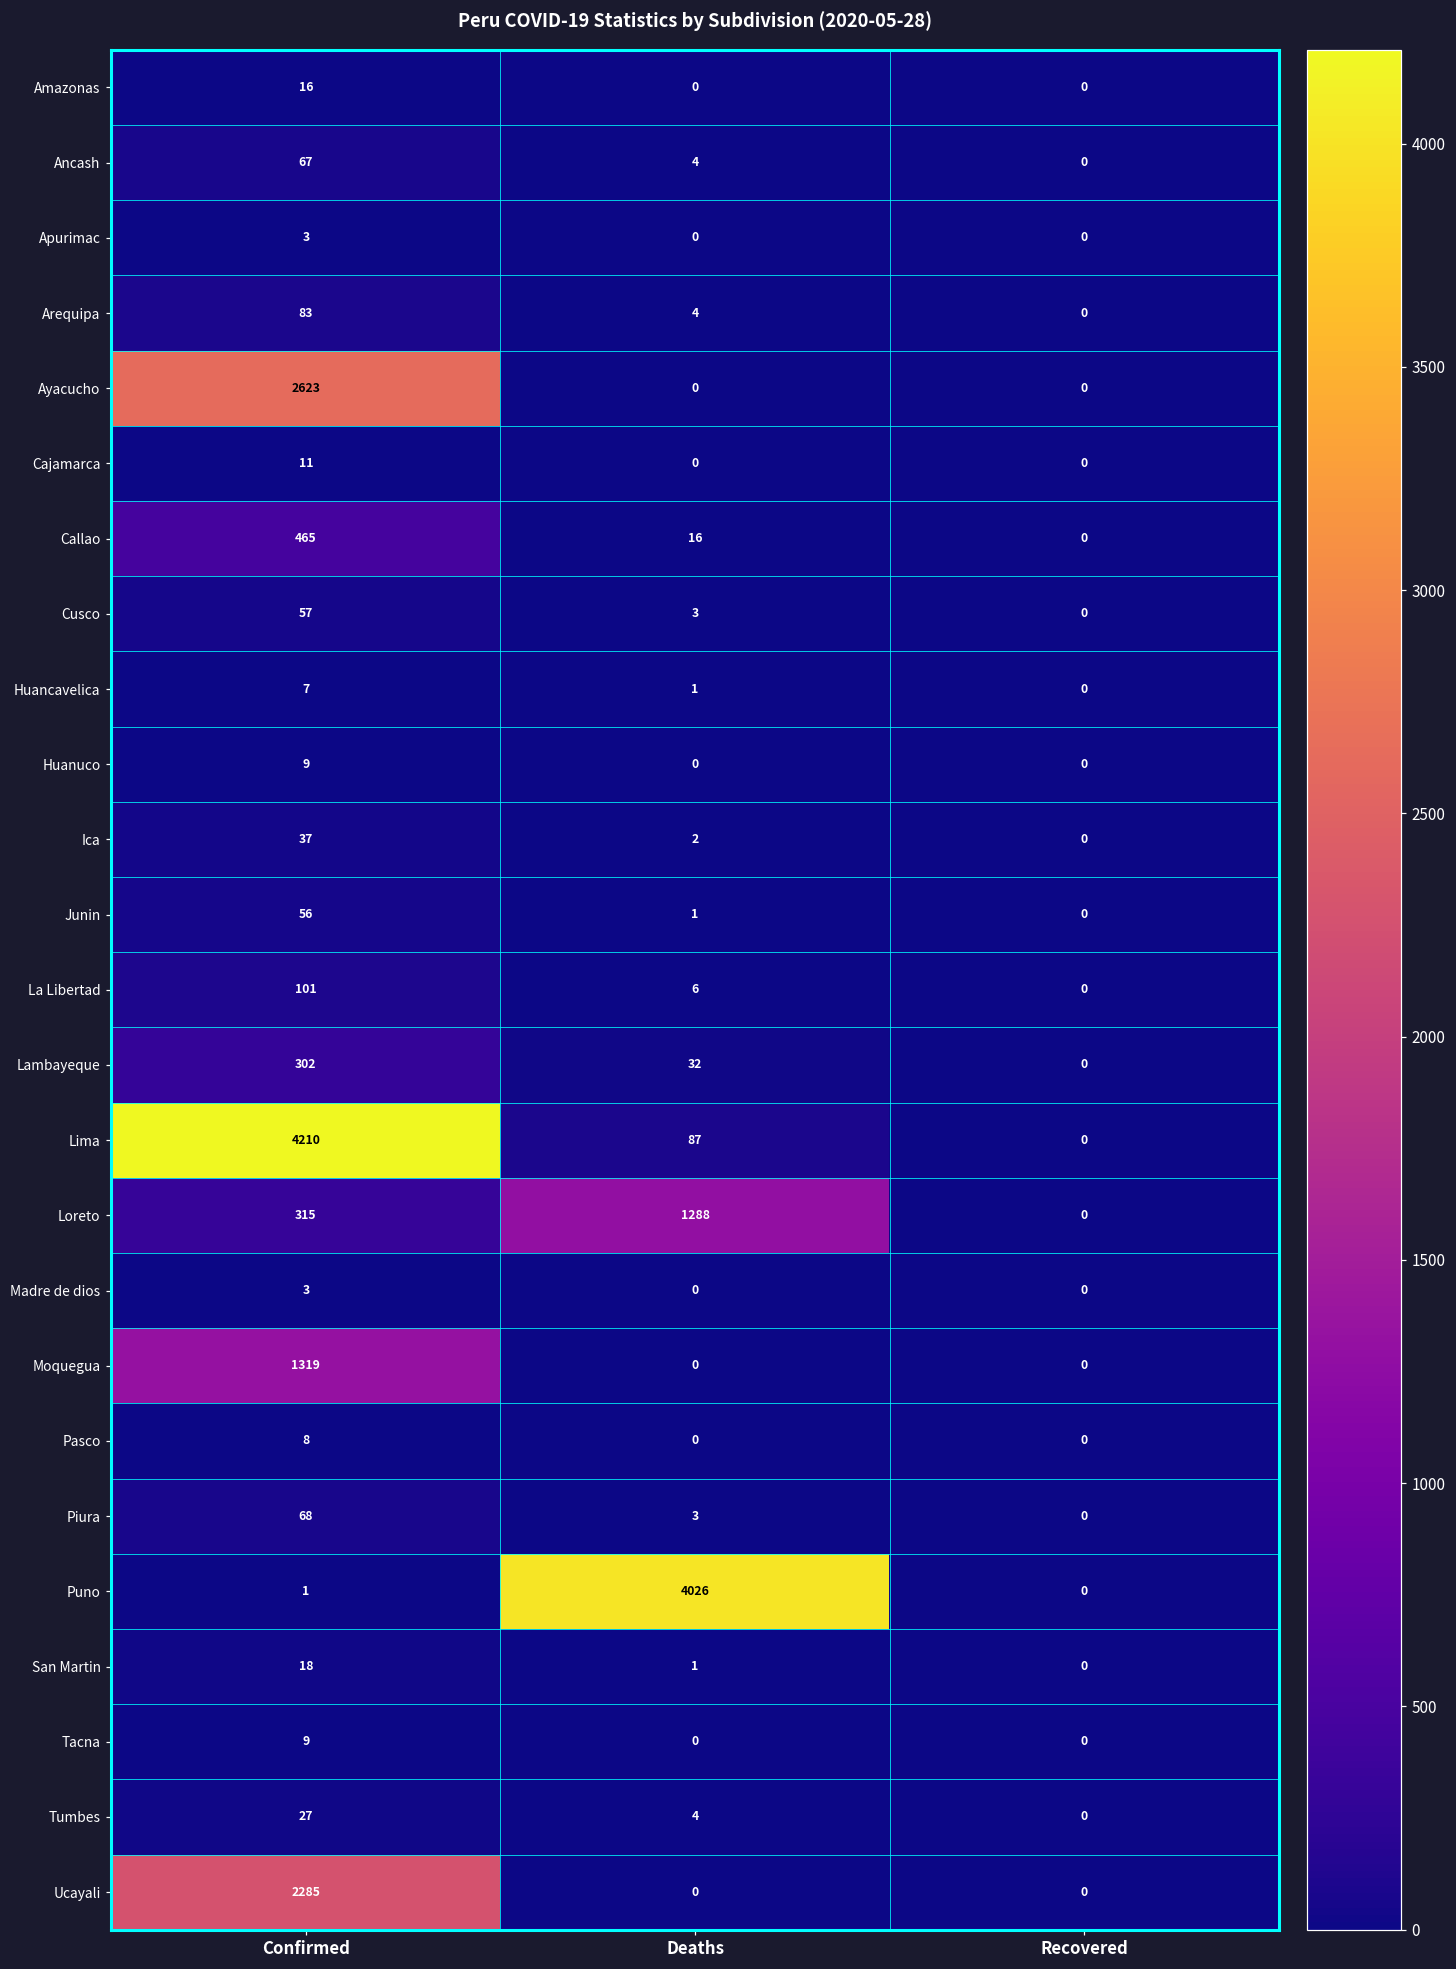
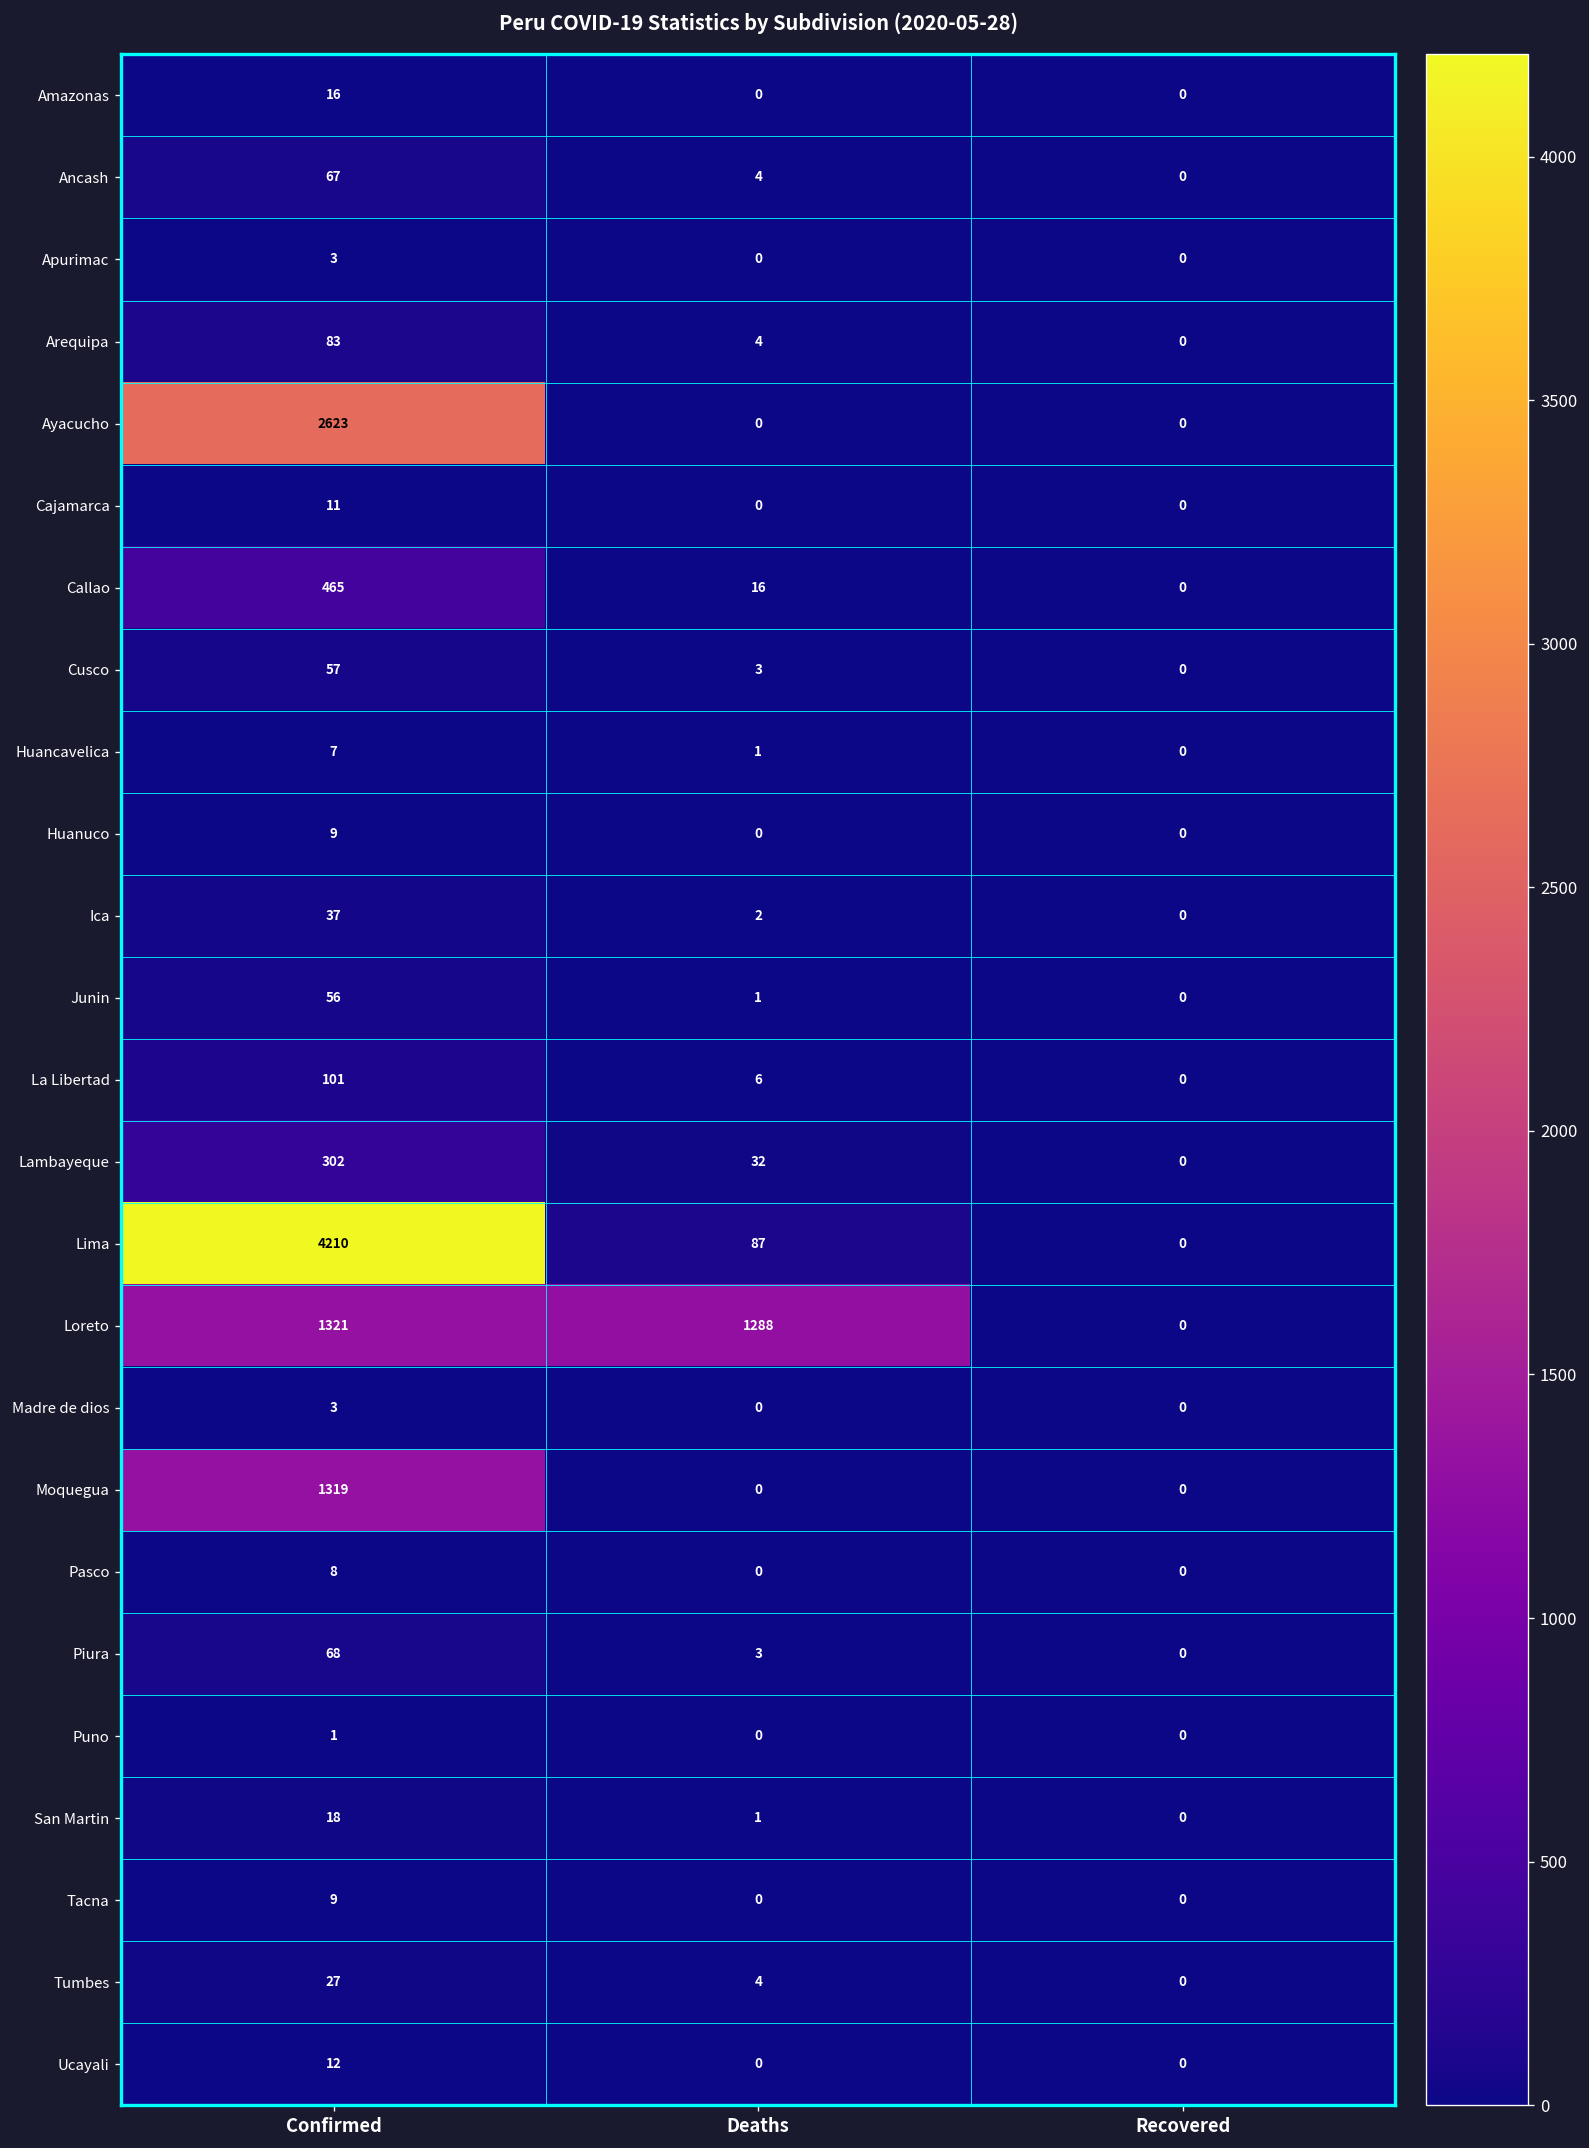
Loreto, Confirmed: 315 -> 1321
Puno, Deaths: 4026 -> 0
Ucayali, Confirmed: 2285 -> 12
